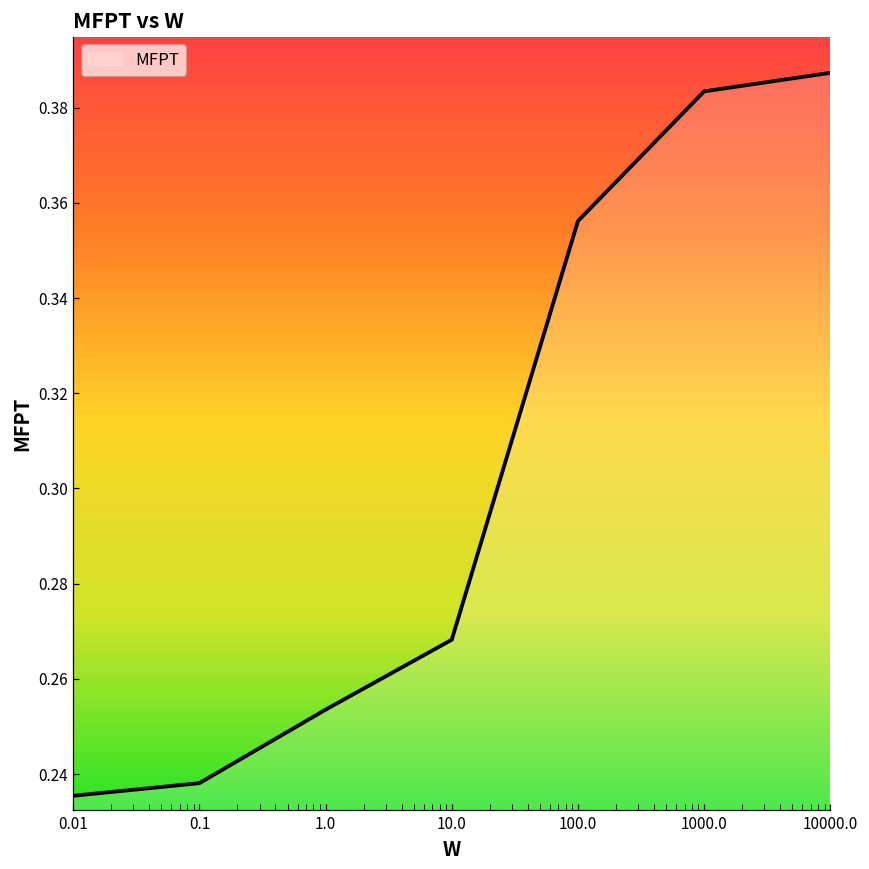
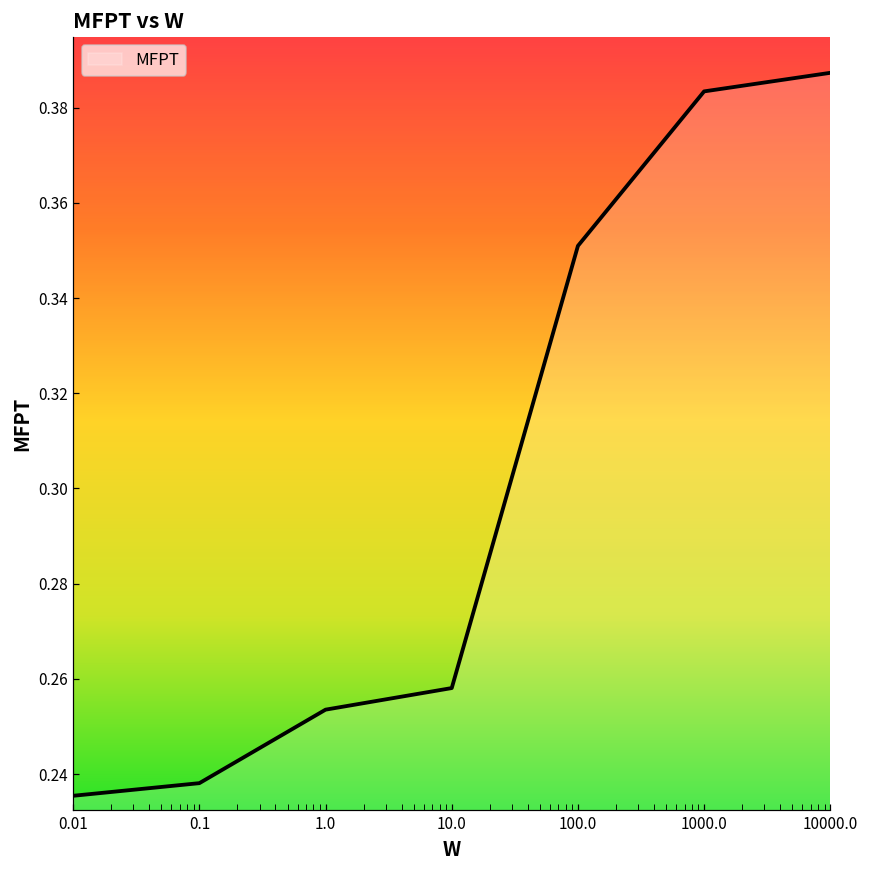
10.0: 0.268 -> 0.258
100.0: 0.356 -> 0.351
